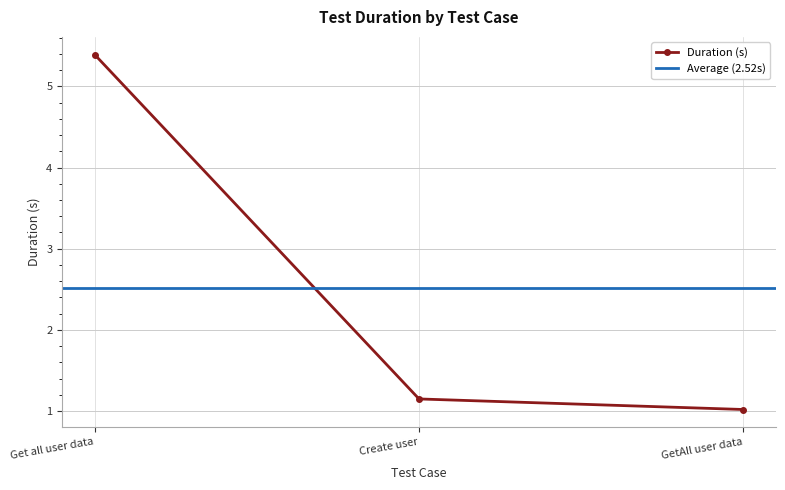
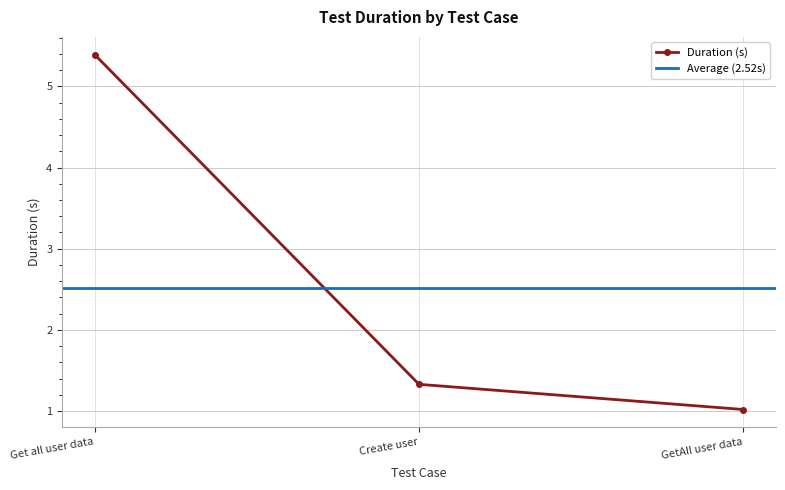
Create user: 1.2 -> 1.3
